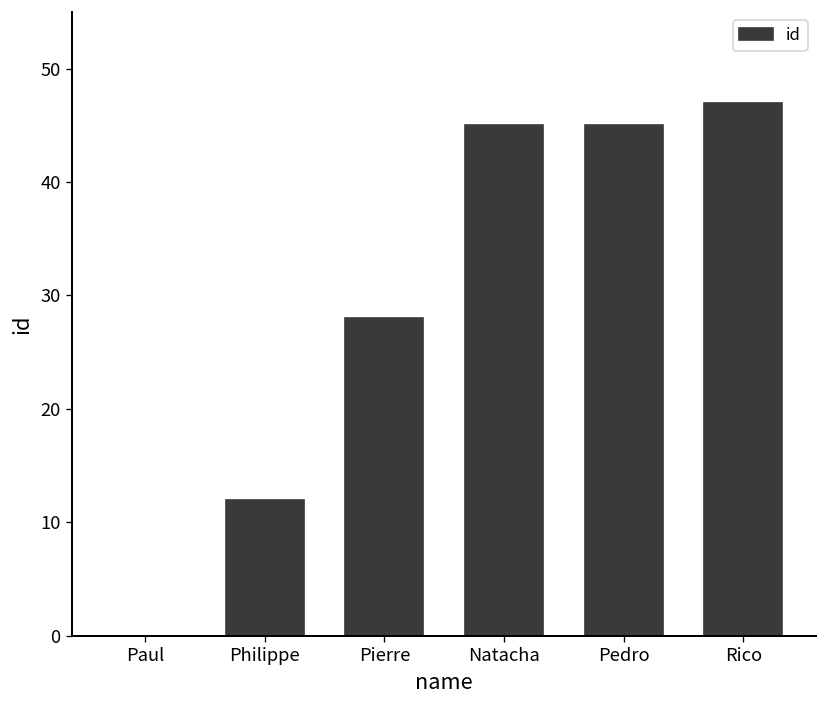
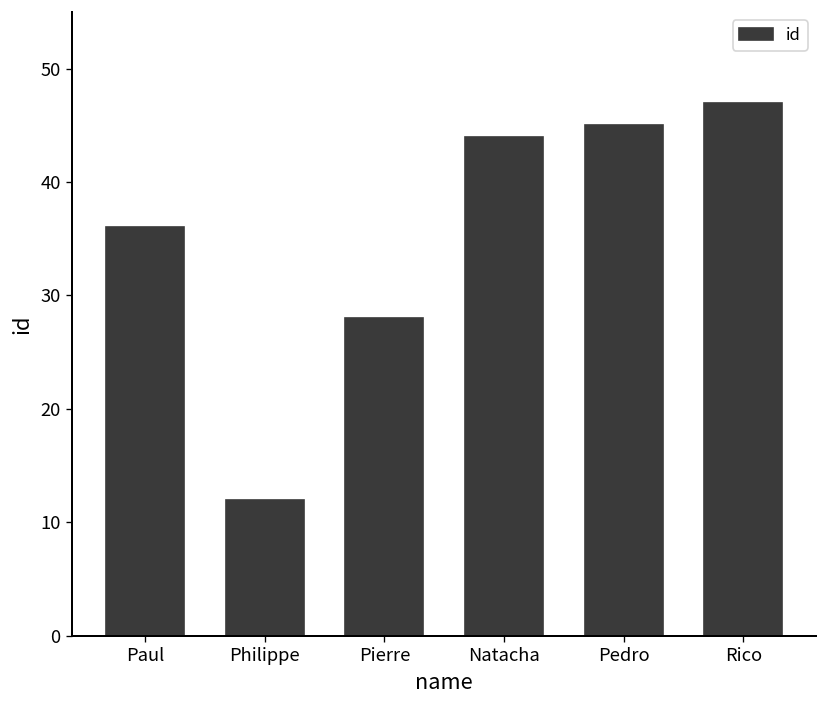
Paul: 0 -> 36
Natacha: 45 -> 44
